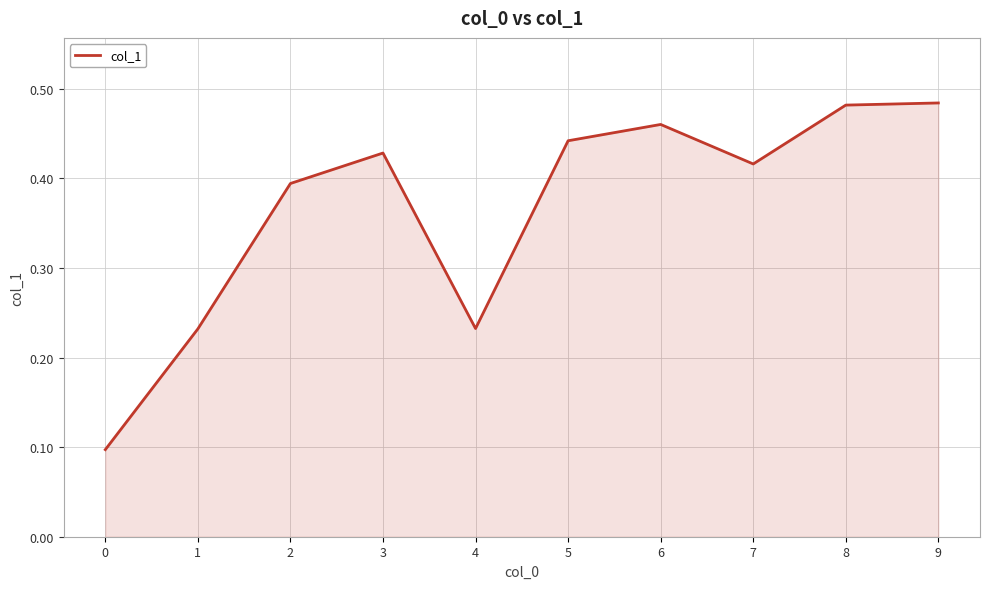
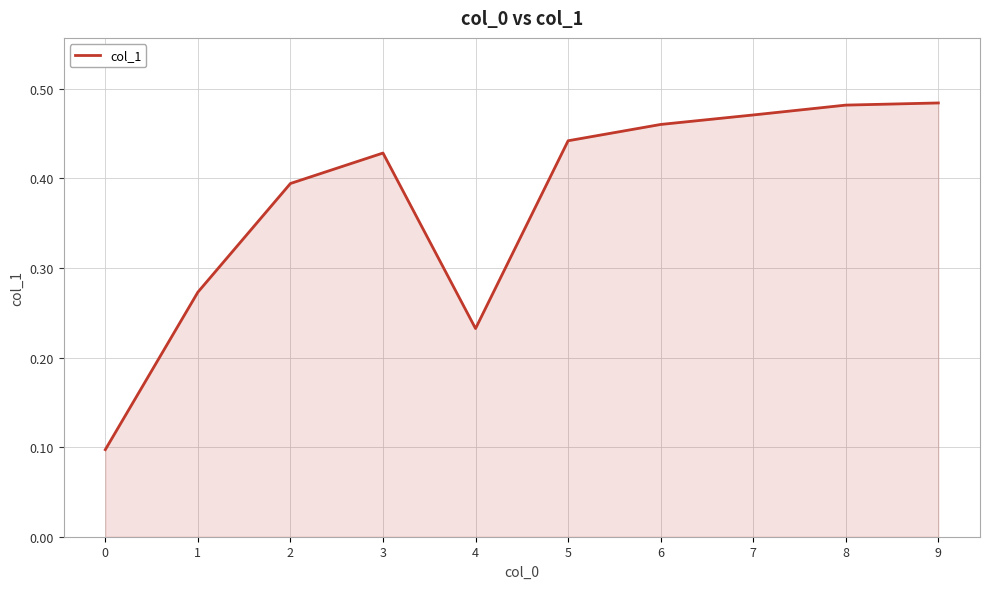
1: 0.23 -> 0.27
7: 0.42 -> 0.47
